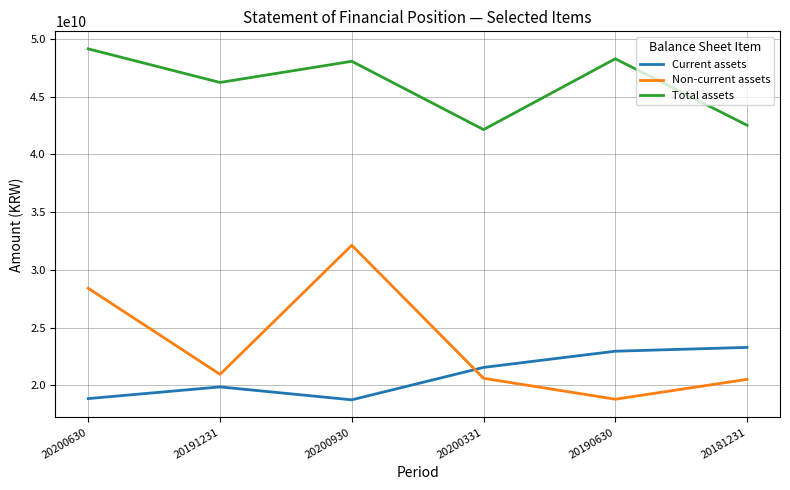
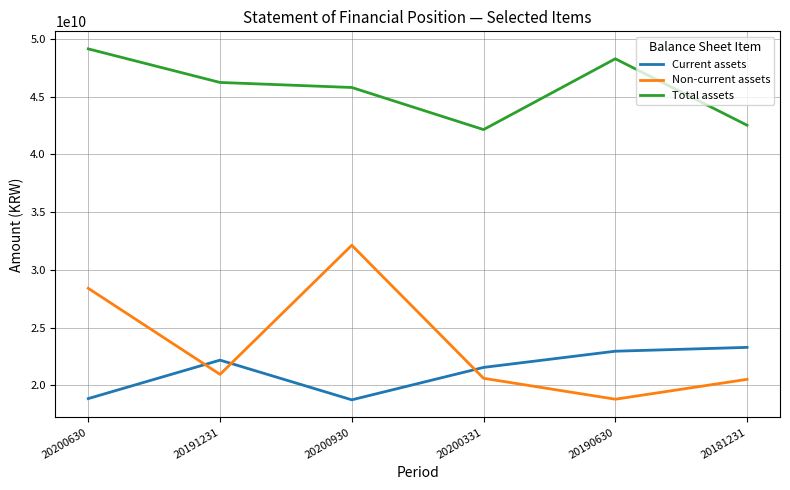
Current assets, 20191231: 19900000000 -> 22200000000
Total assets, 20200930: 48100000000 -> 45800000000
